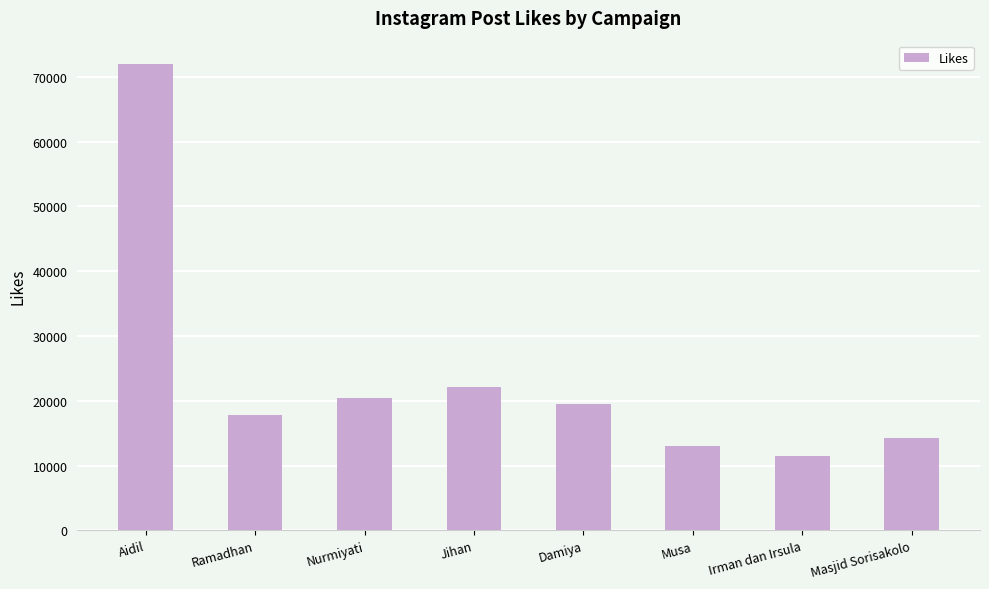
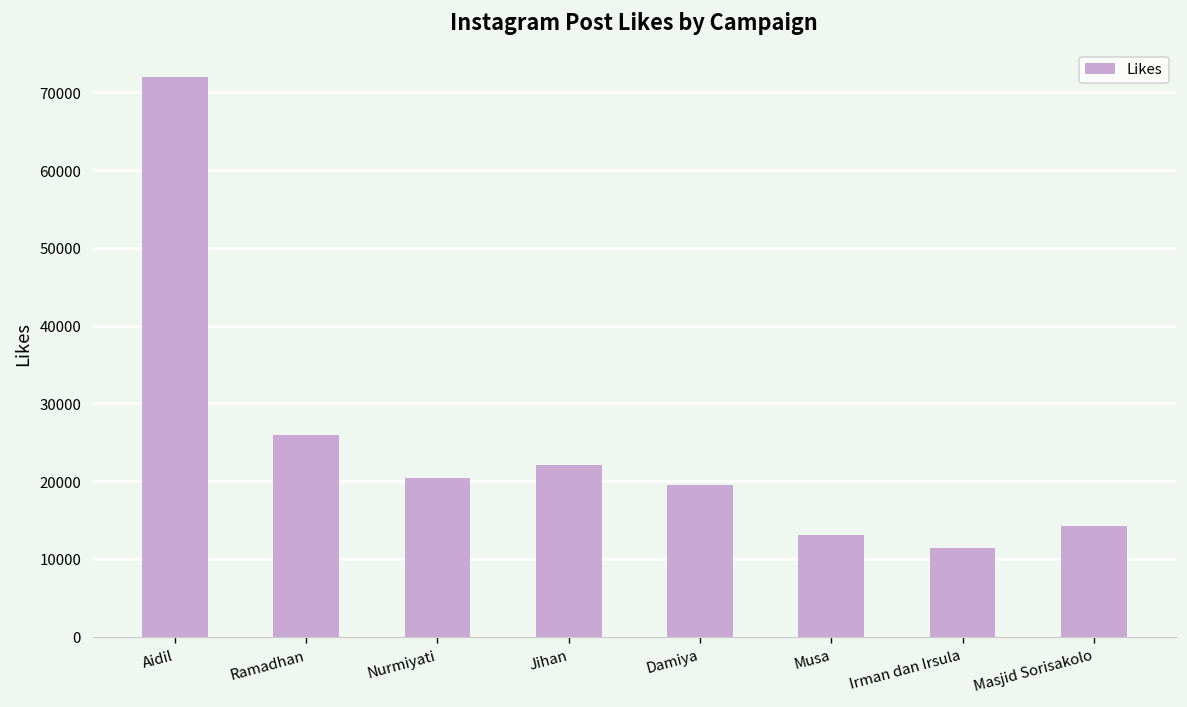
Ramadhan: 18000 -> 26000
